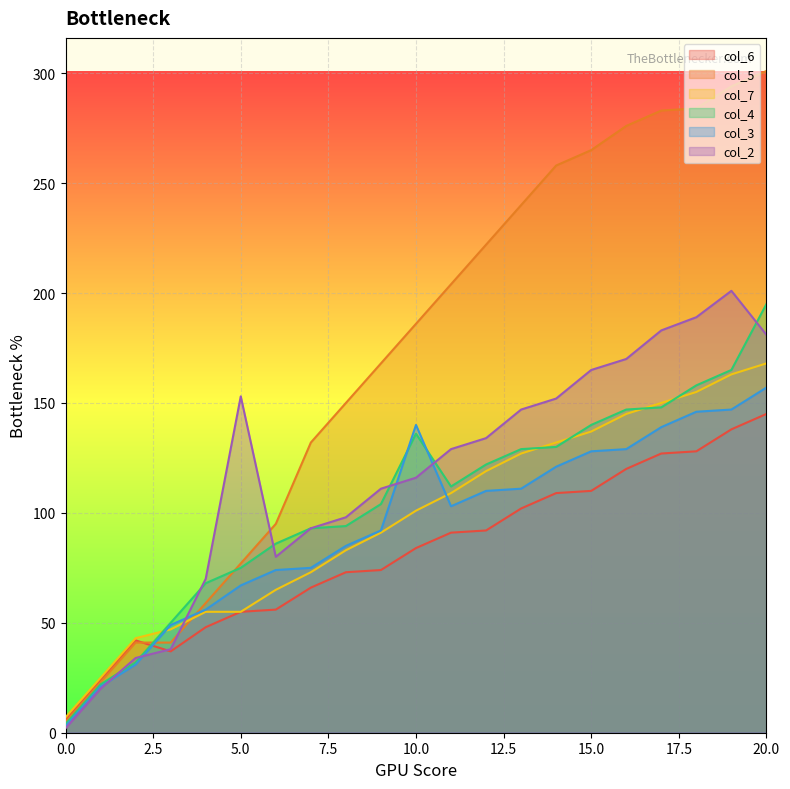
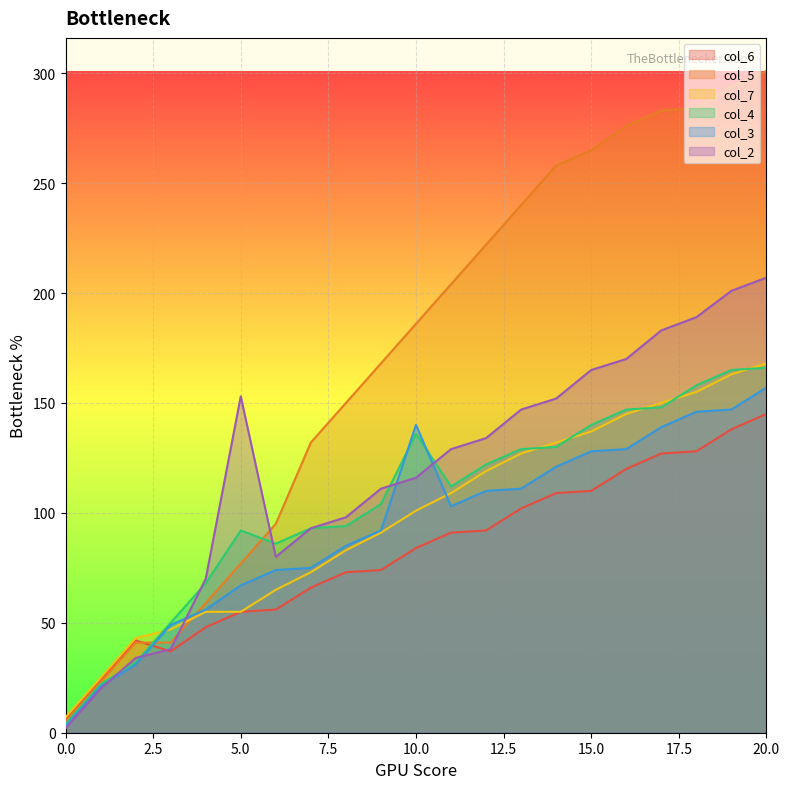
col_4, 5.0: 75 -> 92
col_4, 20.0: 195 -> 166
col_2, 20.0: 181 -> 207
